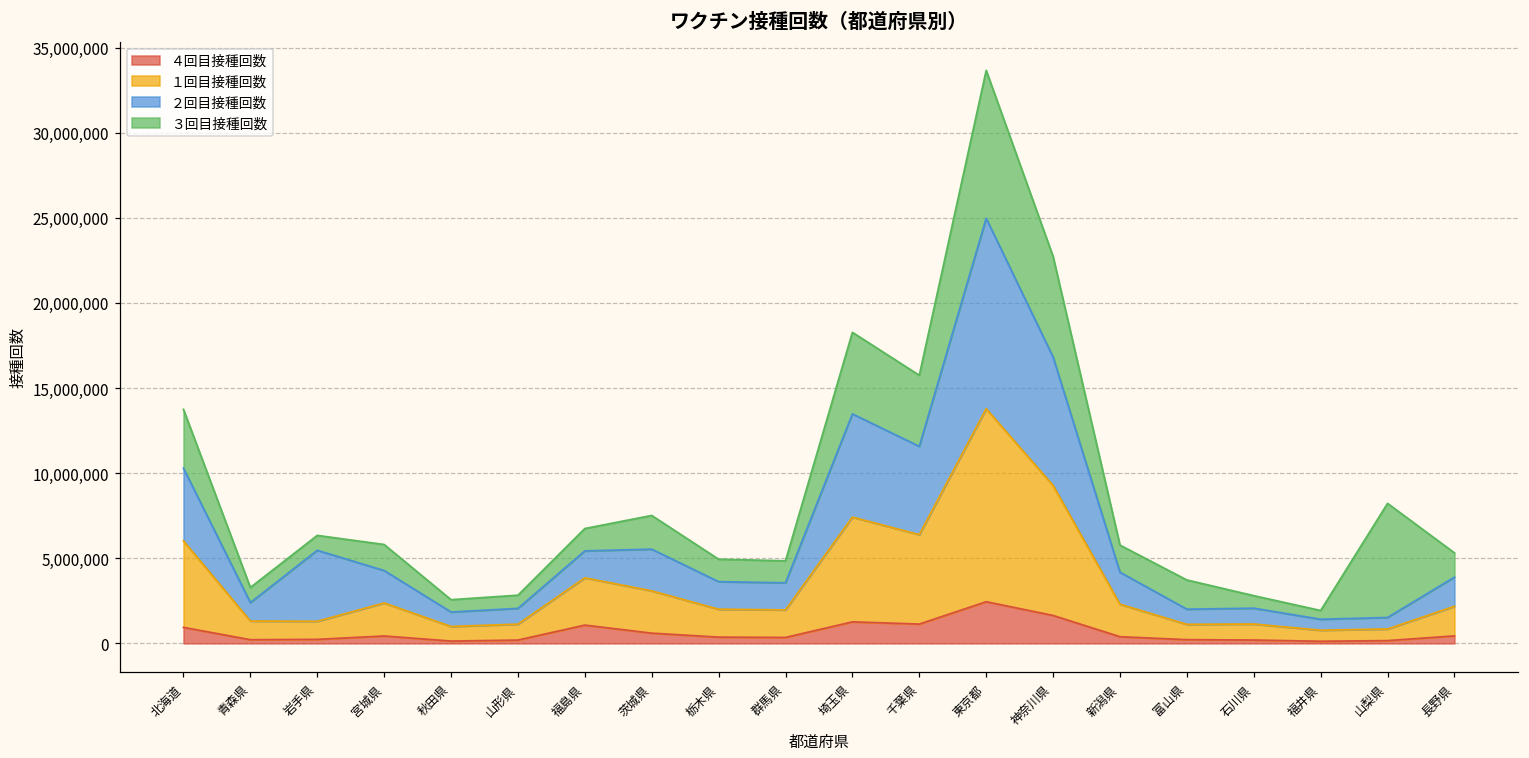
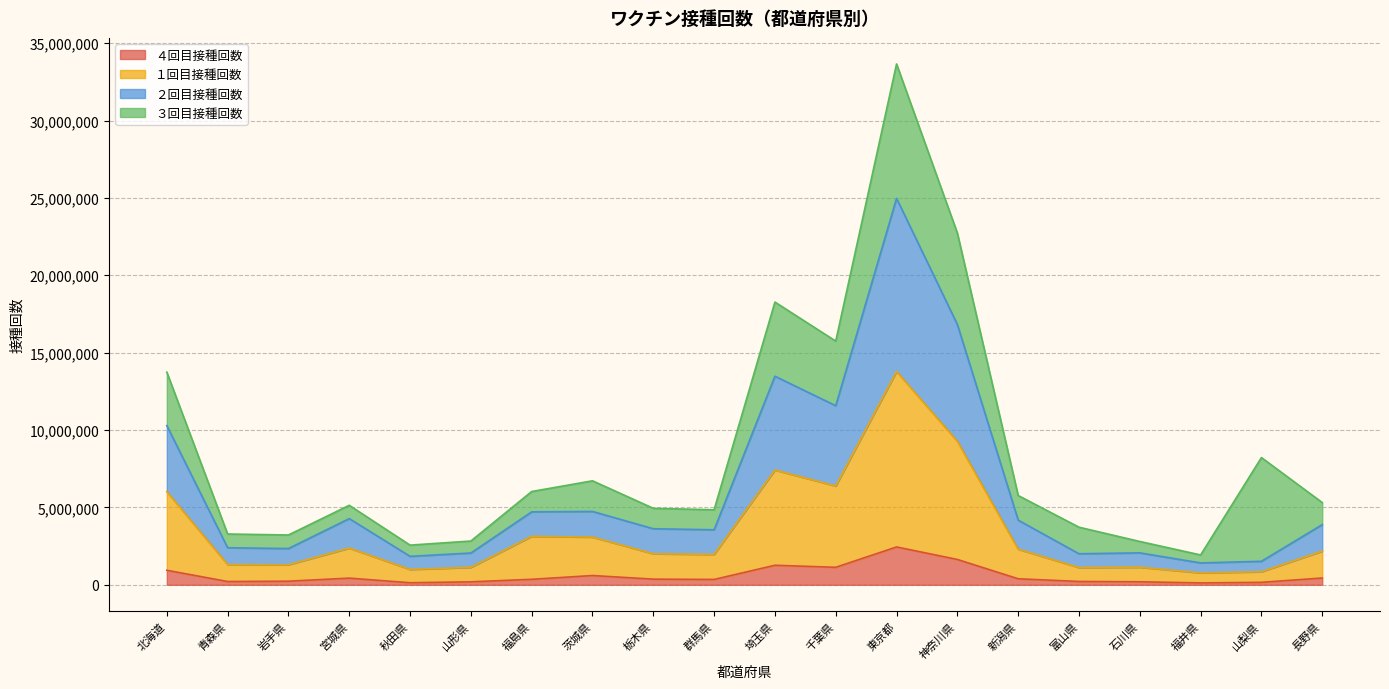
２回目接種回数, 岩手県: 4,200,000 -> 1,000,000
３回目接種回数, 宮城県: 1,500,000 -> 900,000
４回目接種回数, 福島県: 1,100,000 -> 400,000
２回目接種回数, 茨城県: 2,400,000 -> 1,700,000
